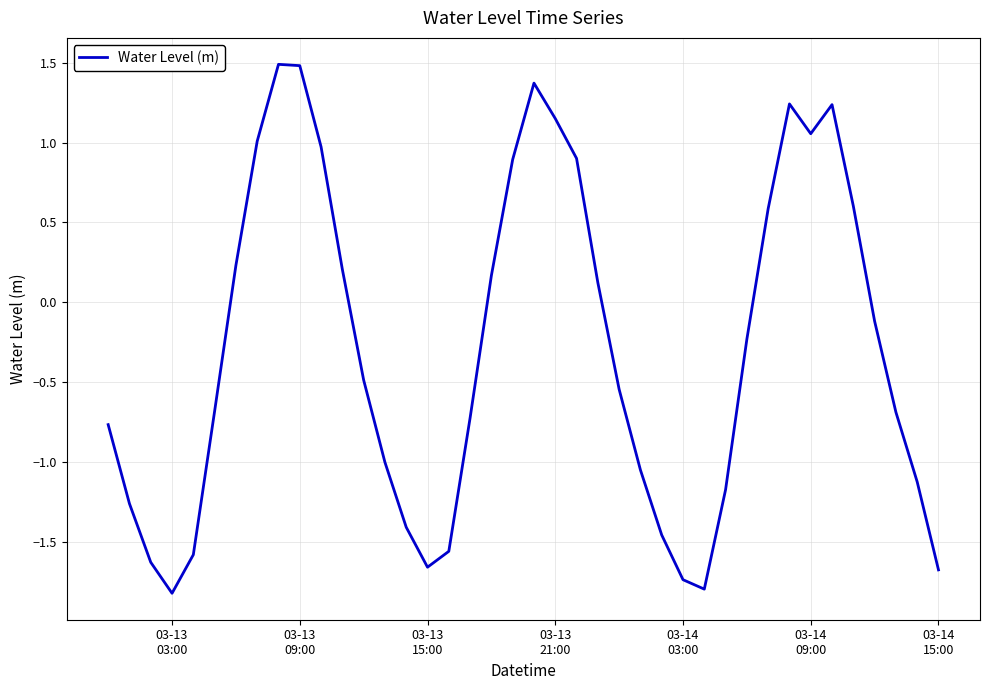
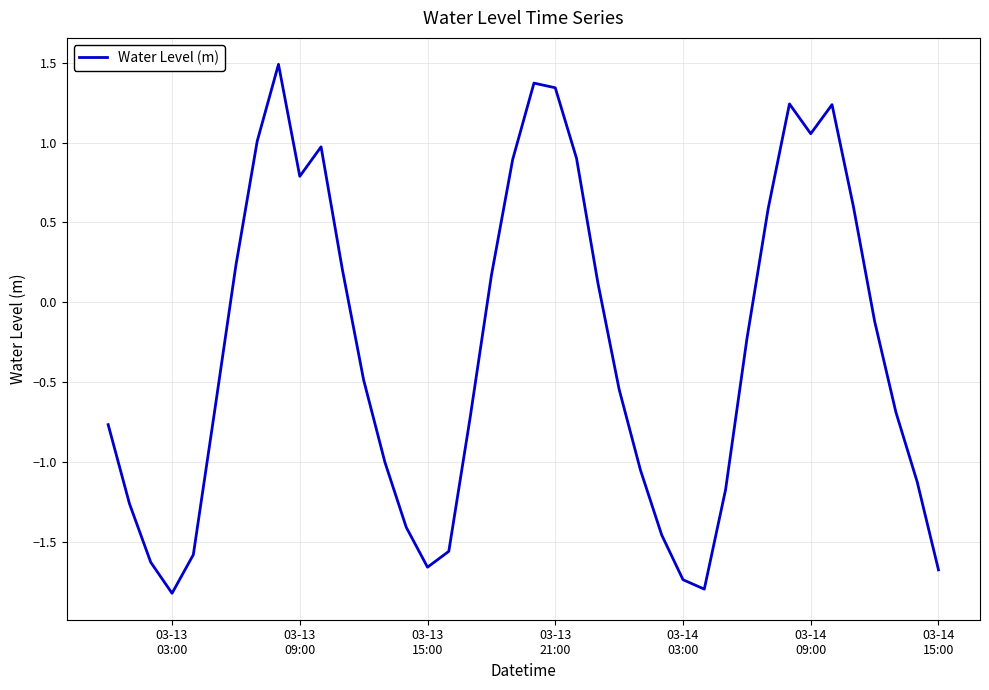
03-13 09:00: 1.48 -> 0.79
03-13 21:00: 1.15 -> 1.34
